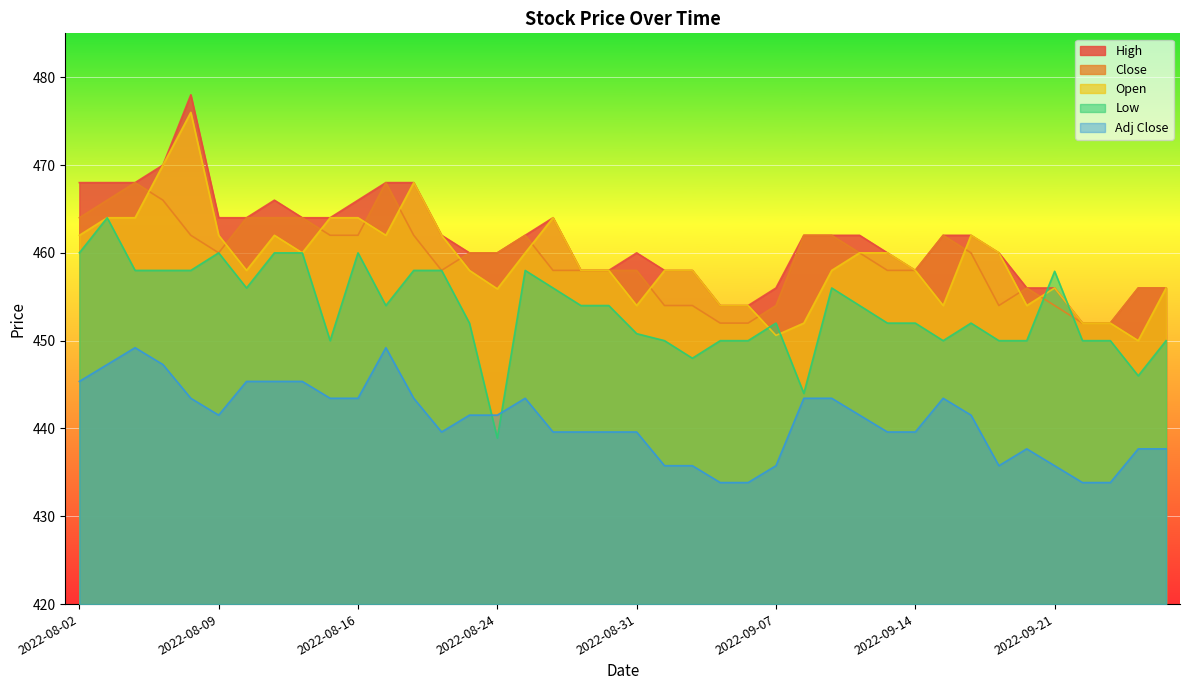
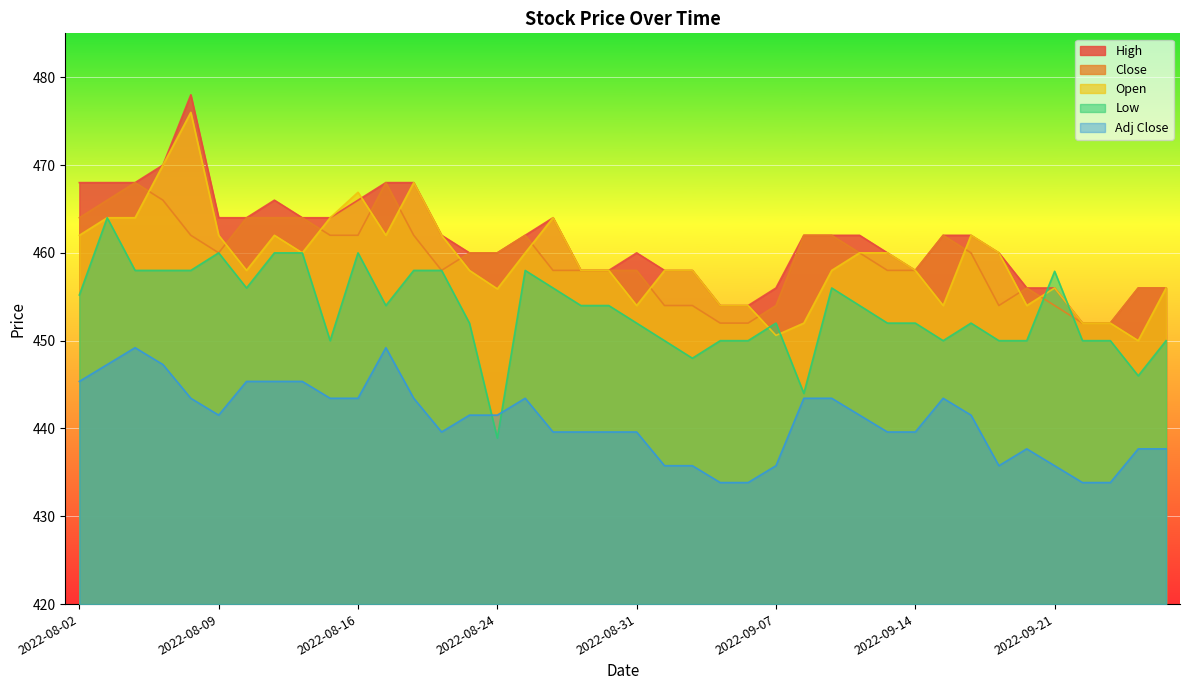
Low, 2022-08-02: 460 -> 455
Open, 2022-08-16: 464 -> 467
Low, 2022-08-31: 451 -> 452
